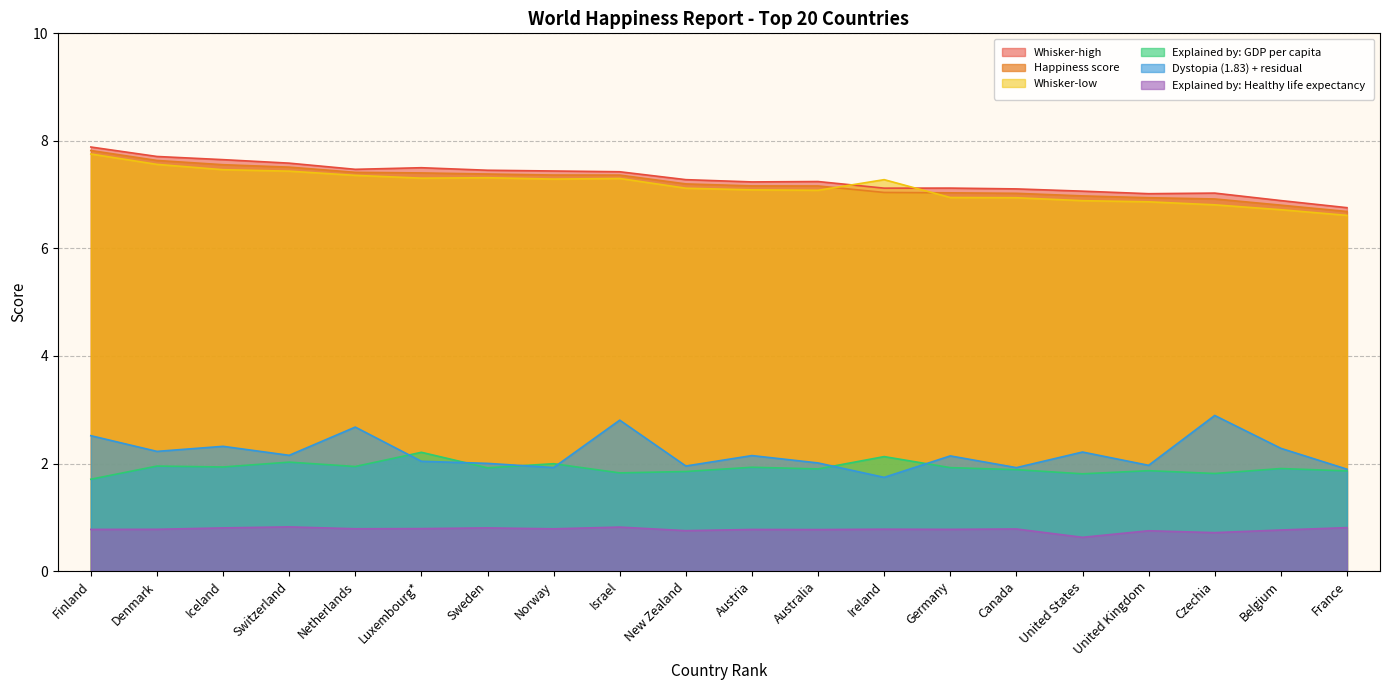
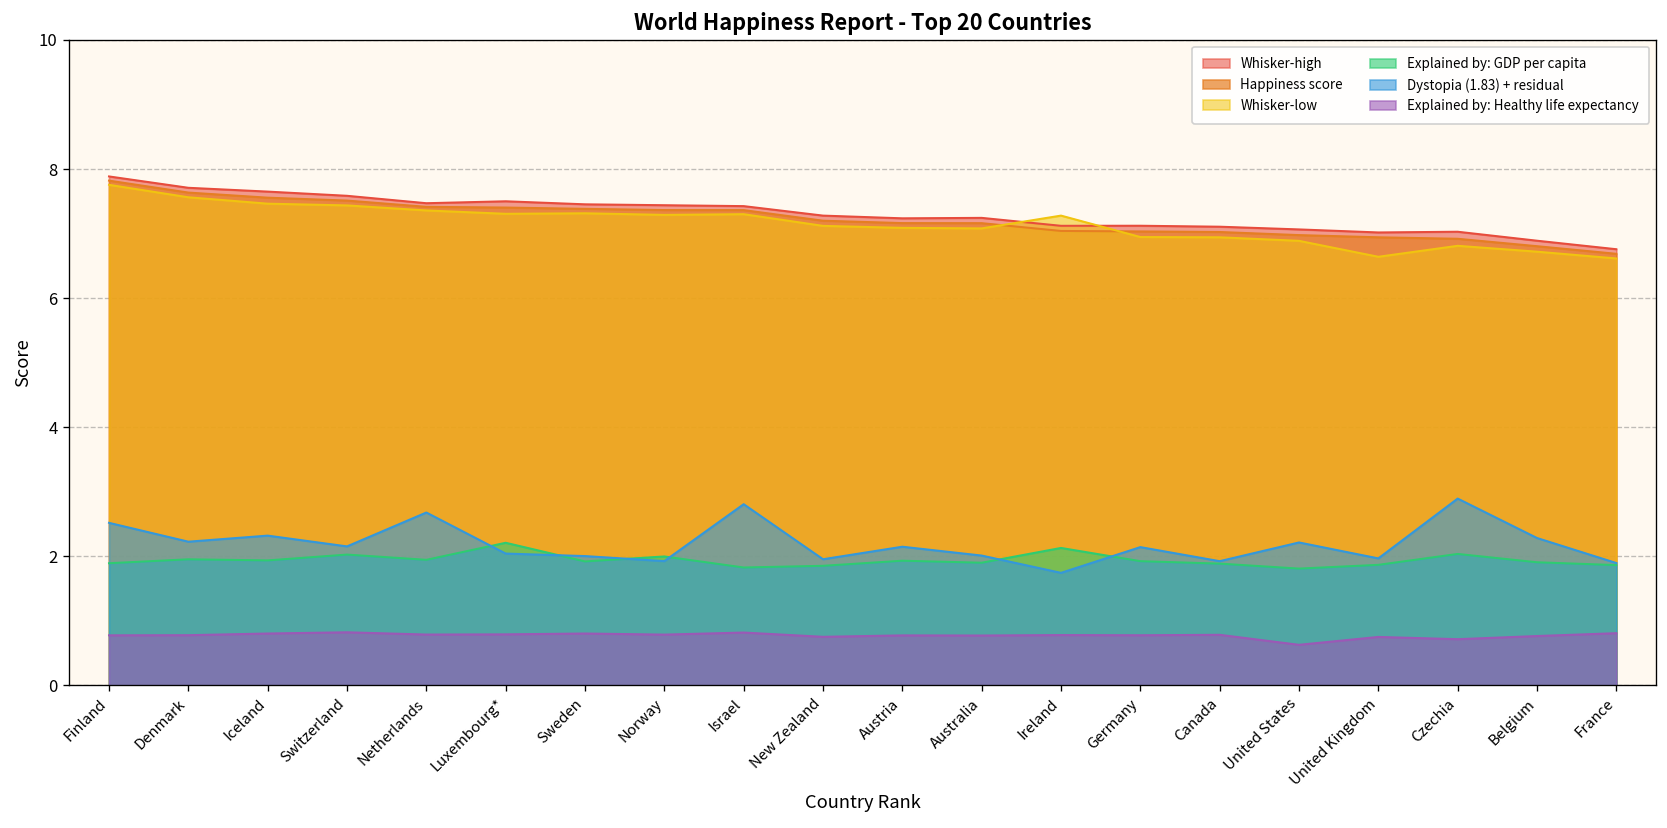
Explained by: GDP per capita, Finland: 1.7 -> 1.9
Whisker-low, United Kingdom: 6.9 -> 6.6
Explained by: GDP per capita, Czechia: 1.8 -> 2.0
